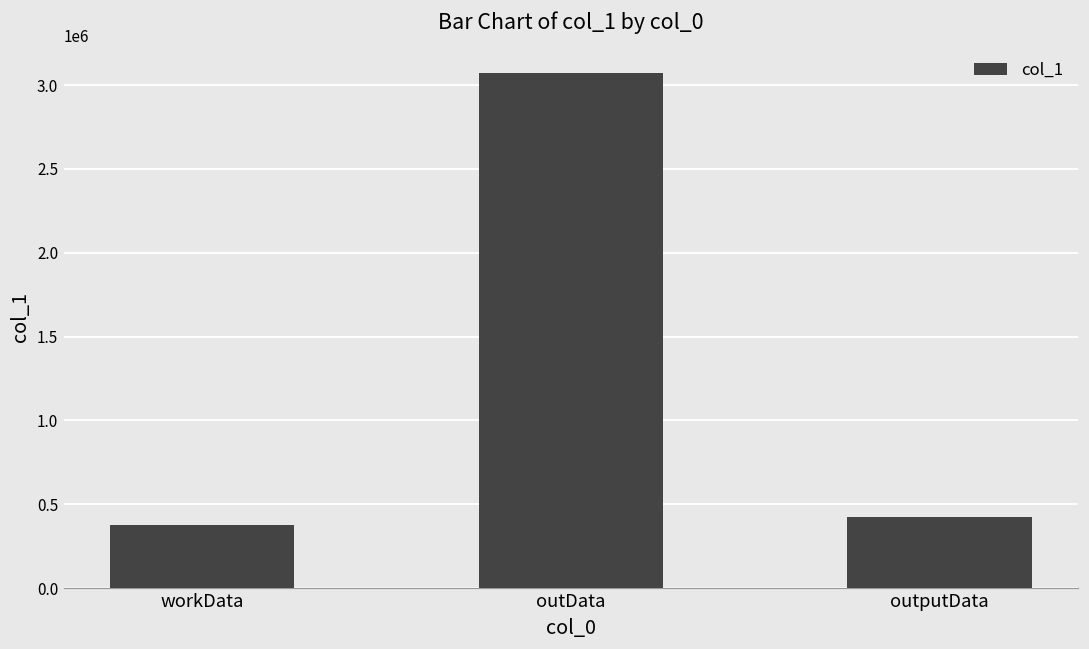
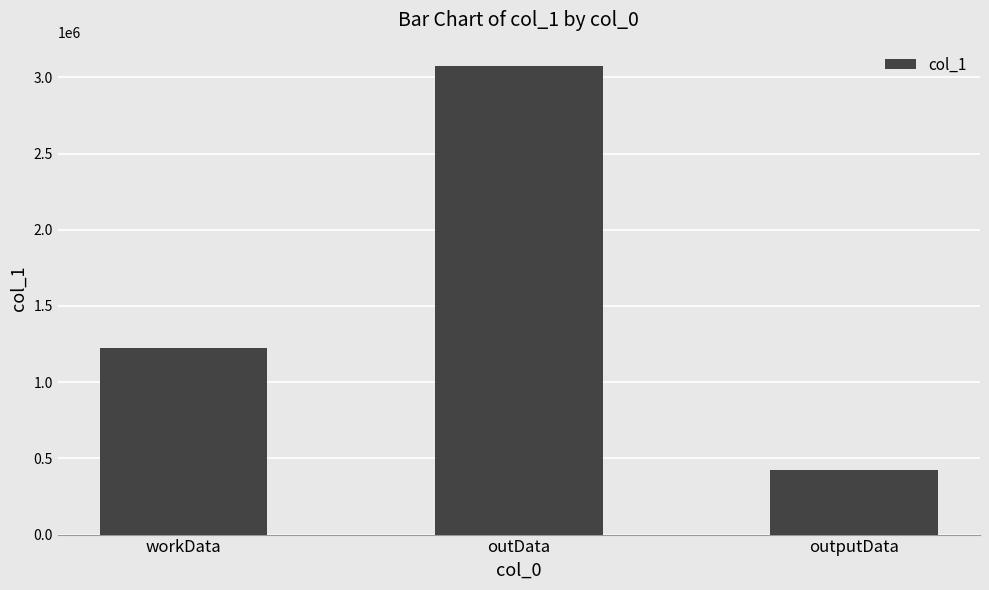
workData: 380000 -> 1220000
